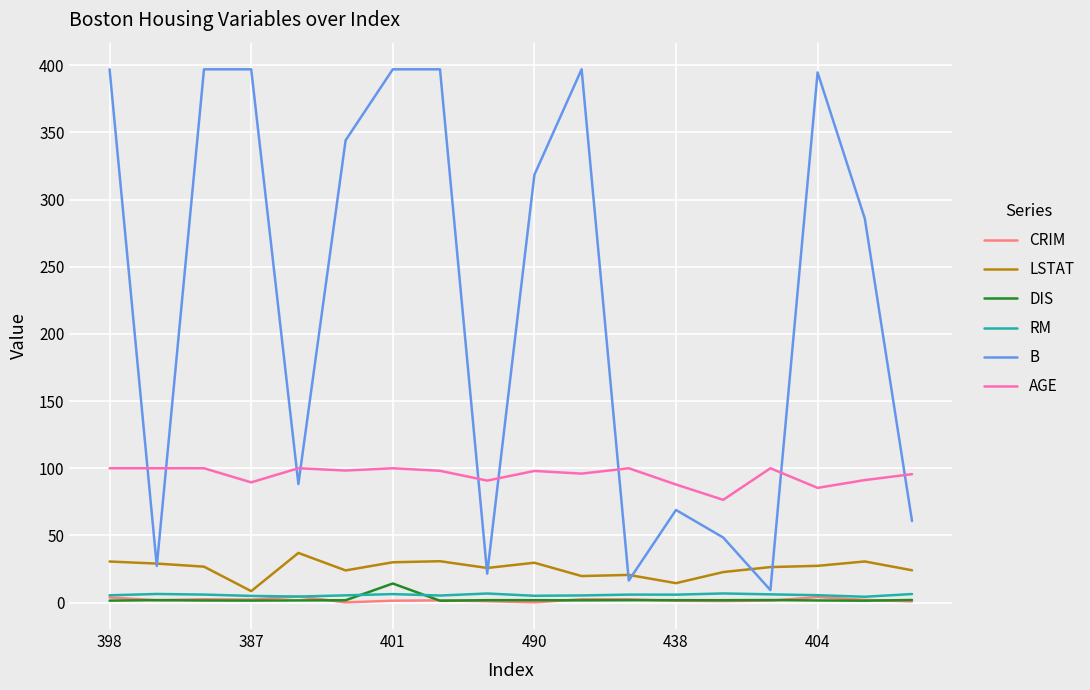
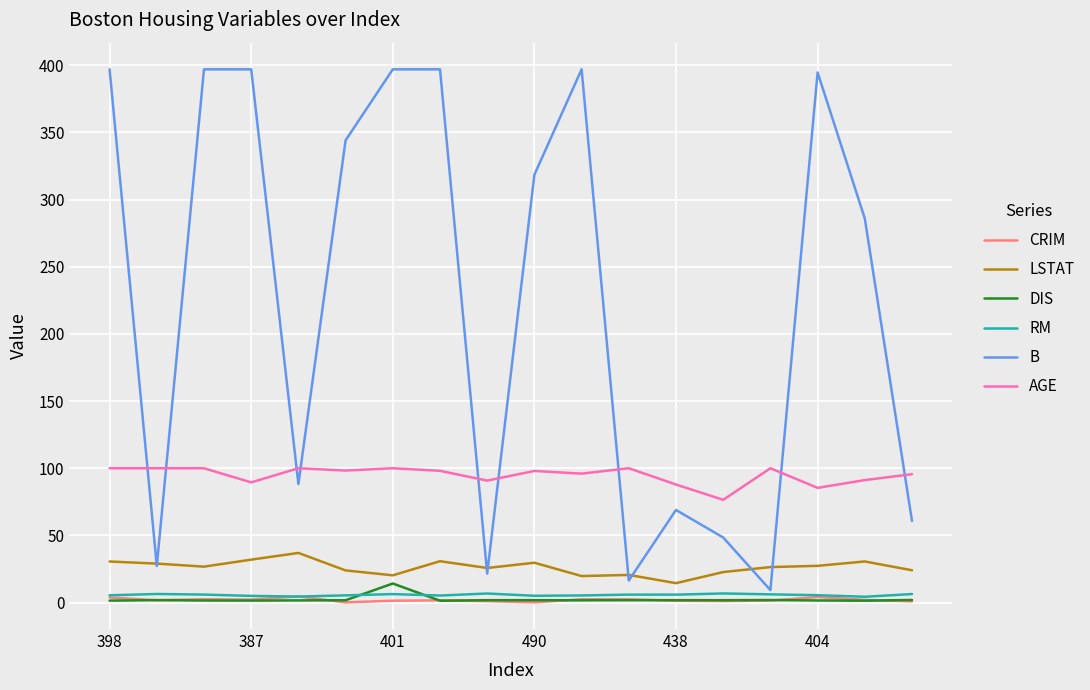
LSTAT, 387: 9 -> 32
LSTAT, 401: 30 -> 20
